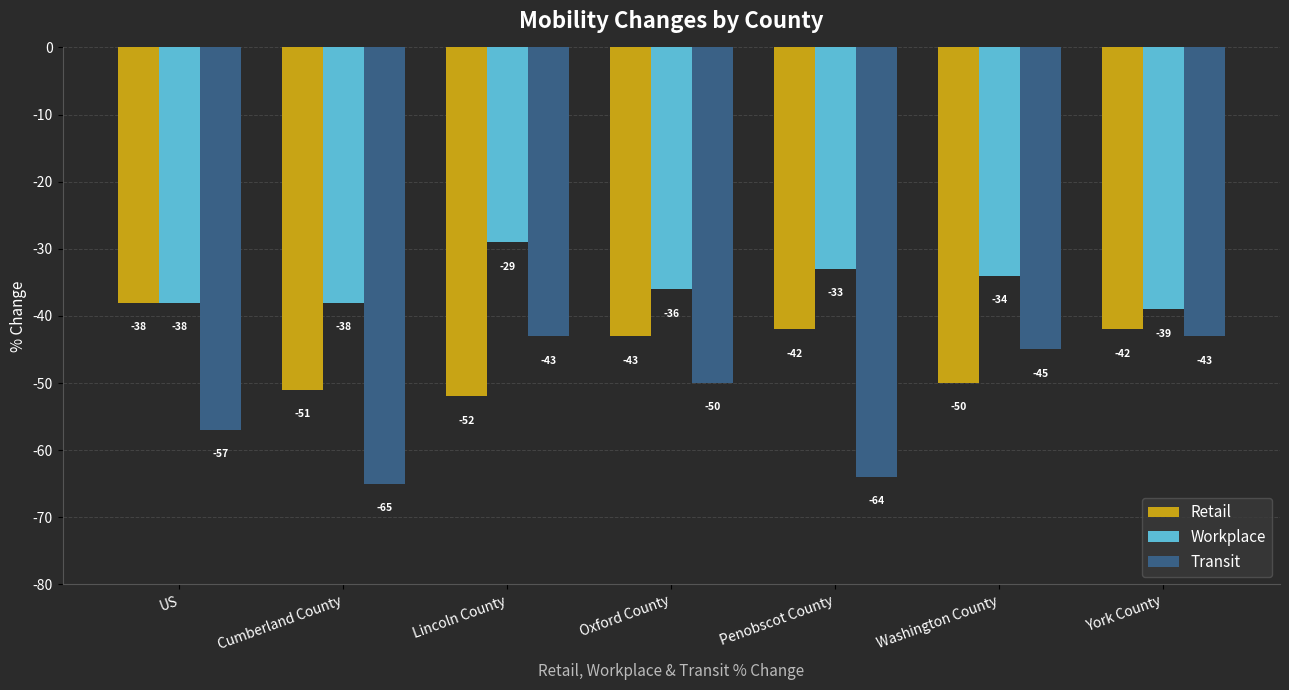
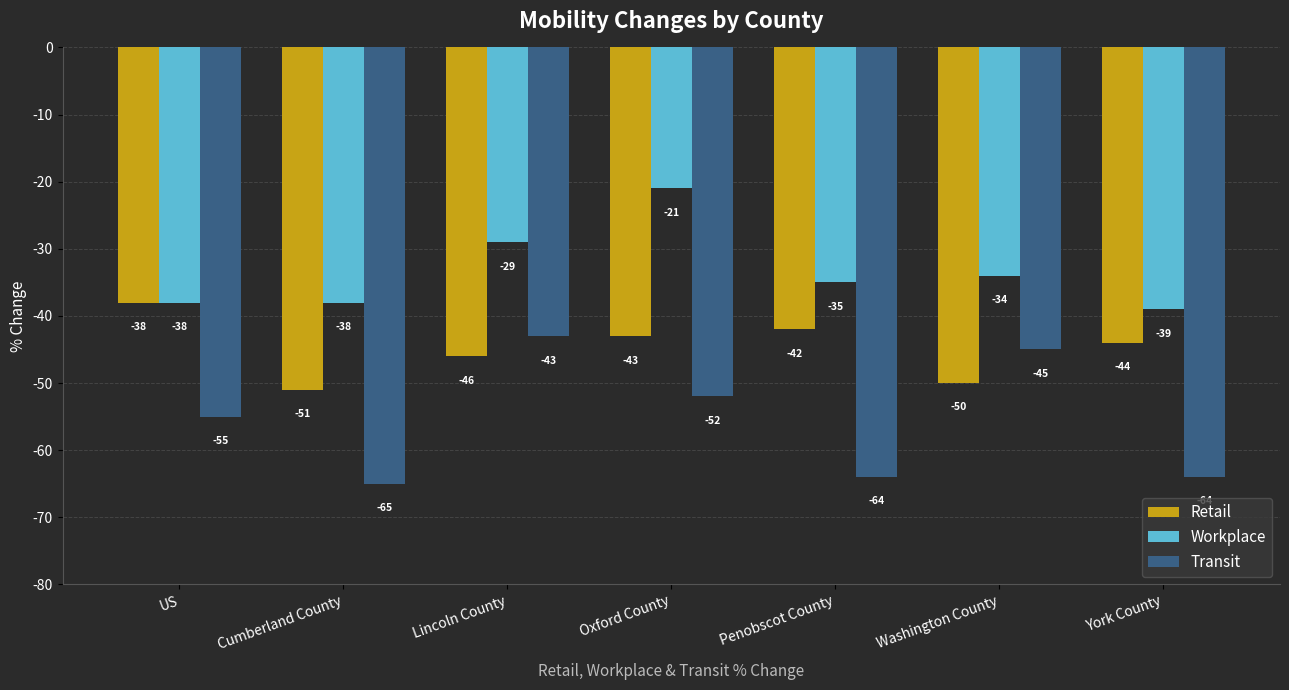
Transit, US: -57 -> -55
Retail, Lincoln County: -52 -> -46
Workplace, Oxford County: -36 -> -21
Transit, Oxford County: -50 -> -52
Workplace, Penobscot County: -33 -> -35
Retail, York County: -42 -> -44
Transit, York County: -43 -> -64
